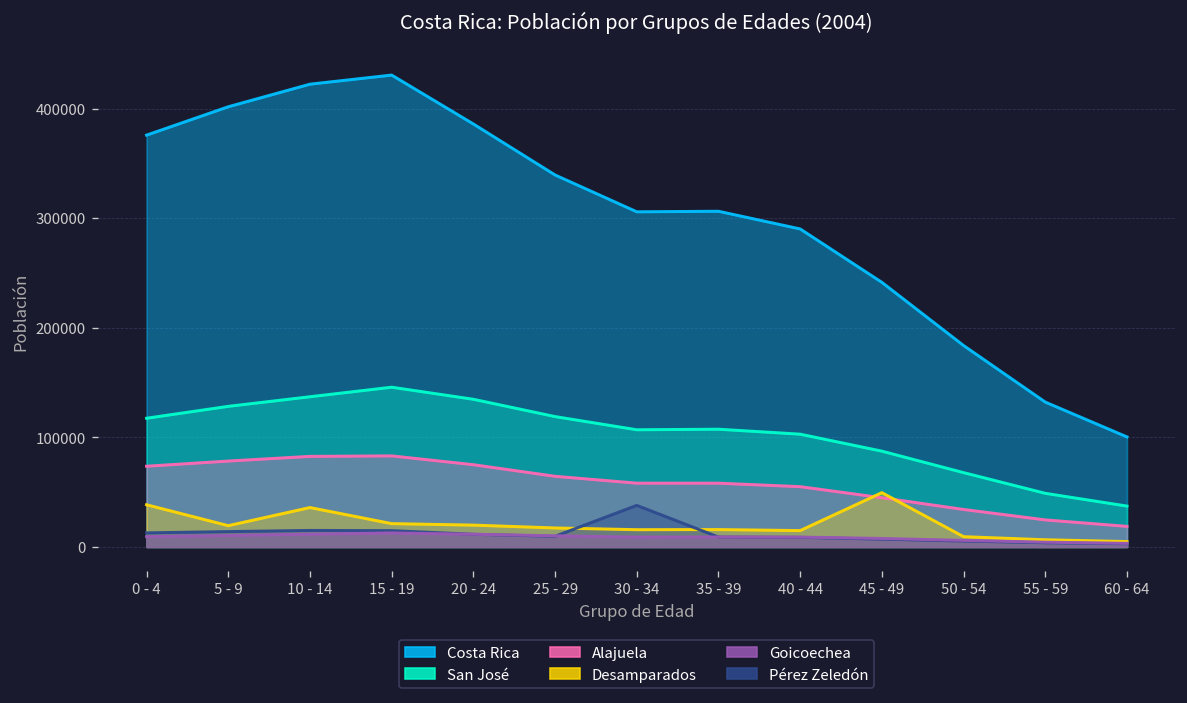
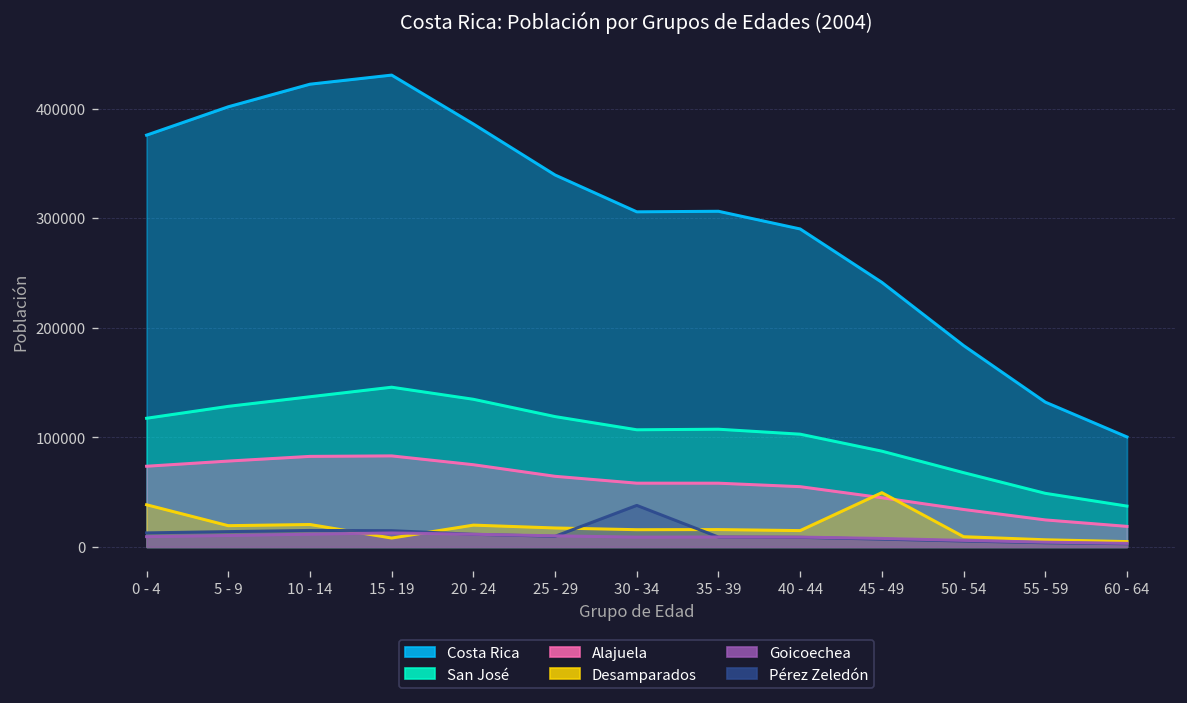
Desamparados, 10 - 14: 40000 -> 20000
Desamparados, 15 - 19: 20000 -> 10000
